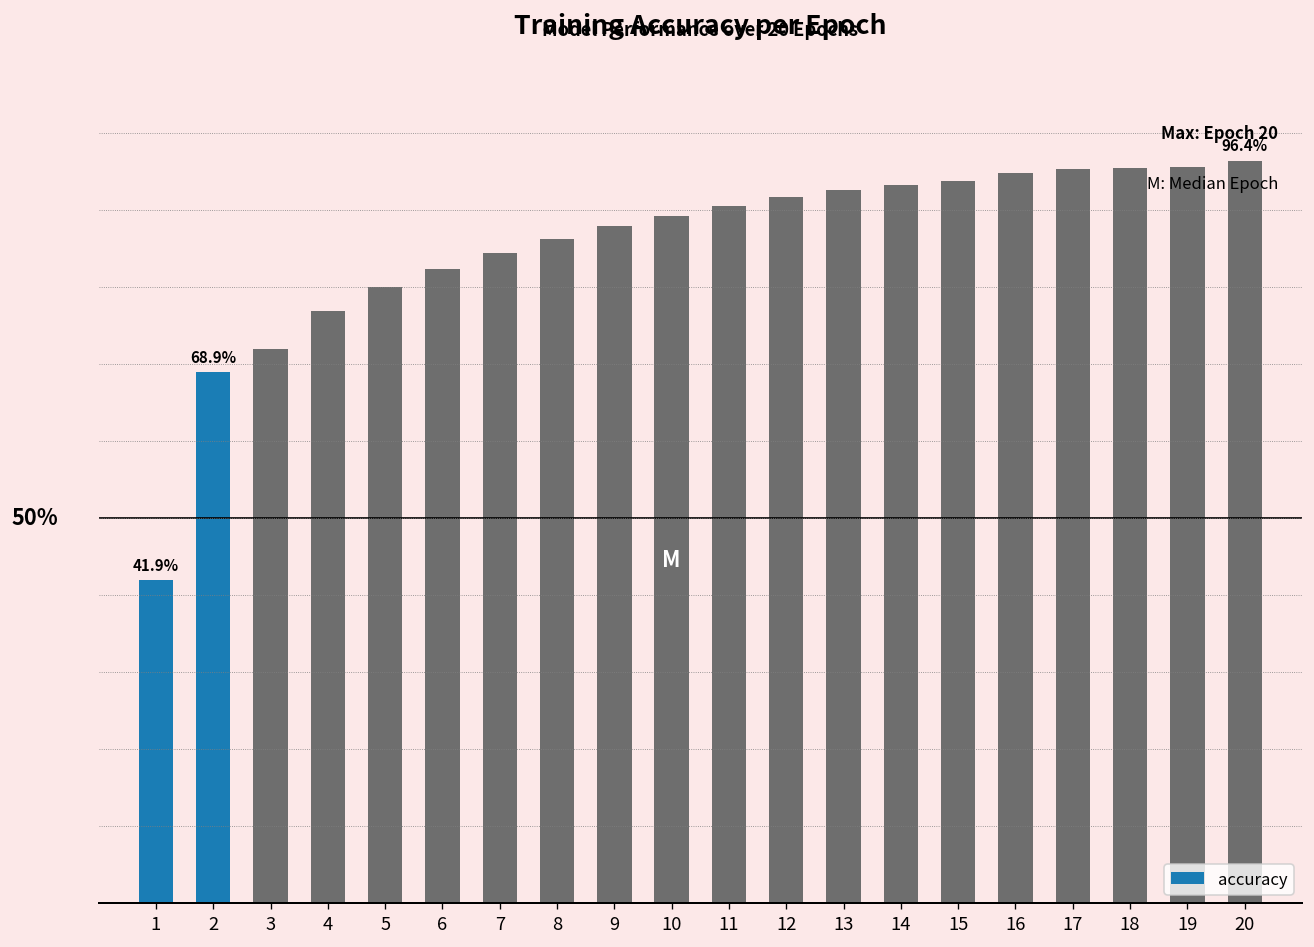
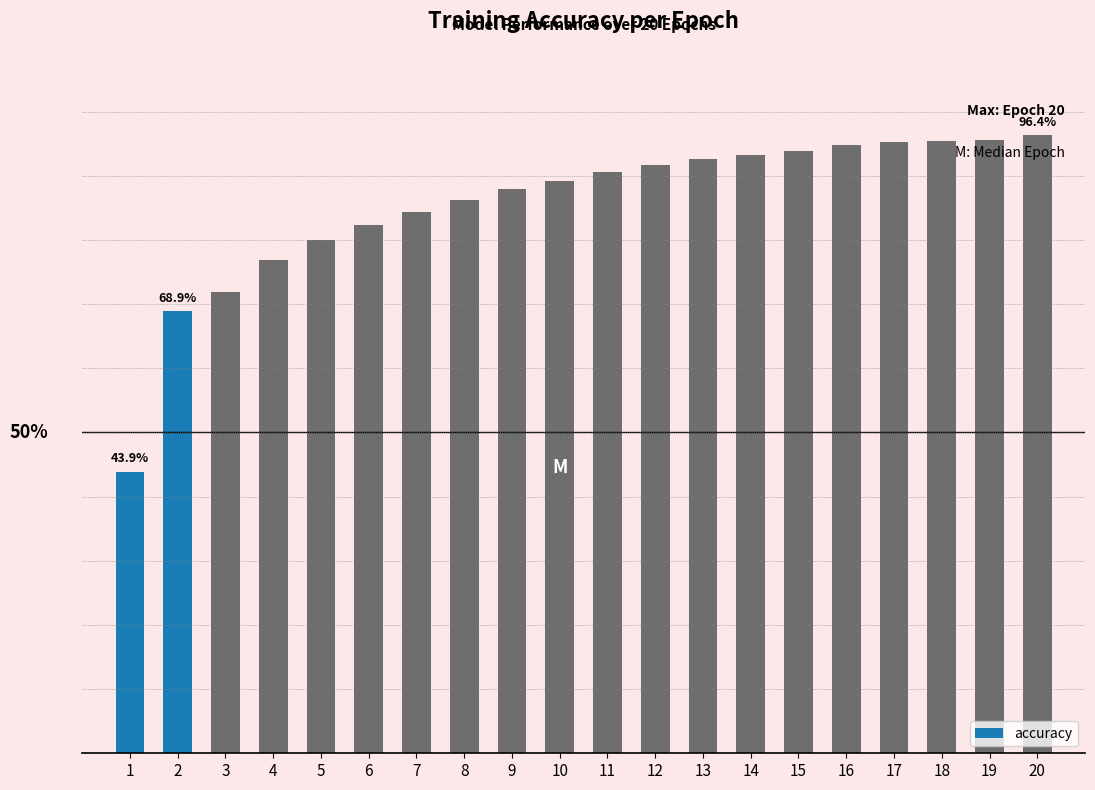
1: 41.9% -> 43.9%
